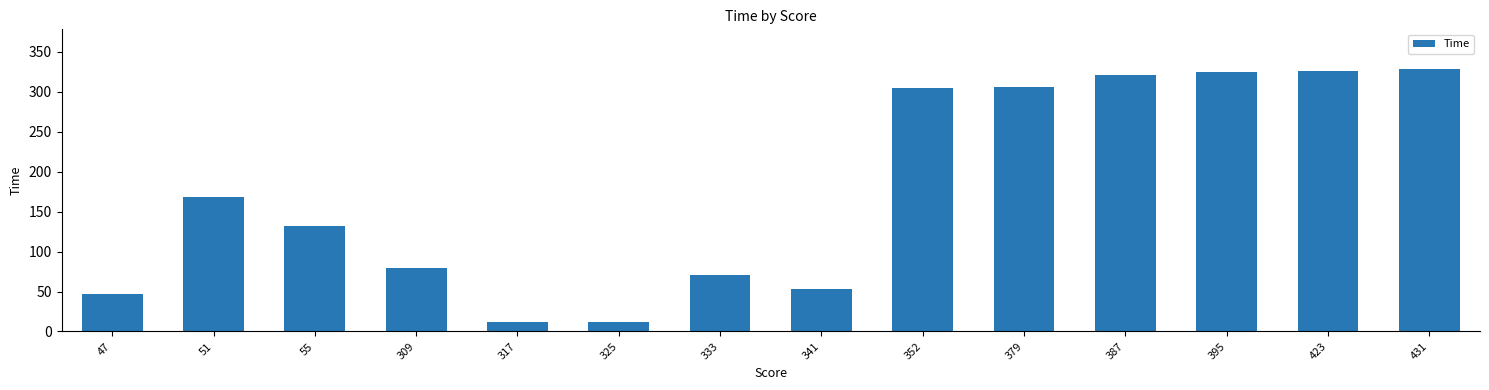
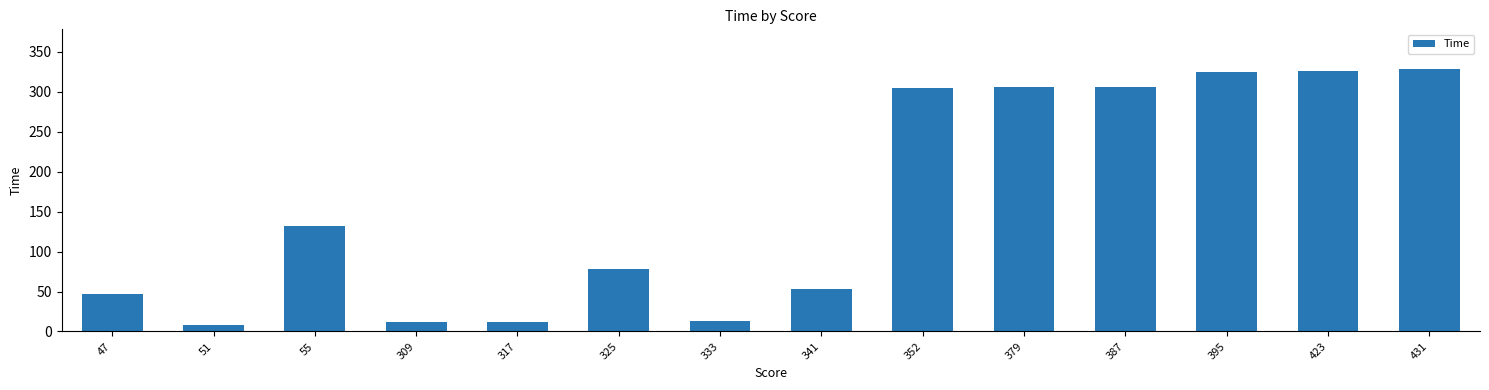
51: 170 -> 10
309: 80 -> 10
325: 10 -> 80
333: 70 -> 10
387: 320 -> 310
